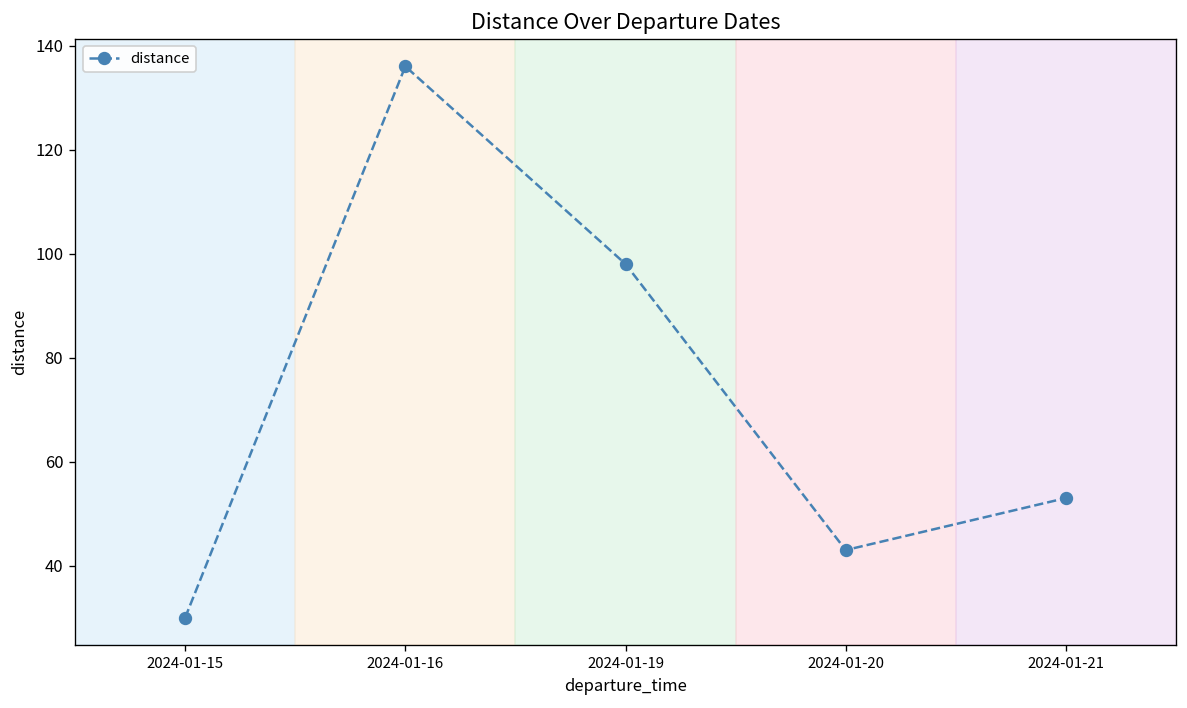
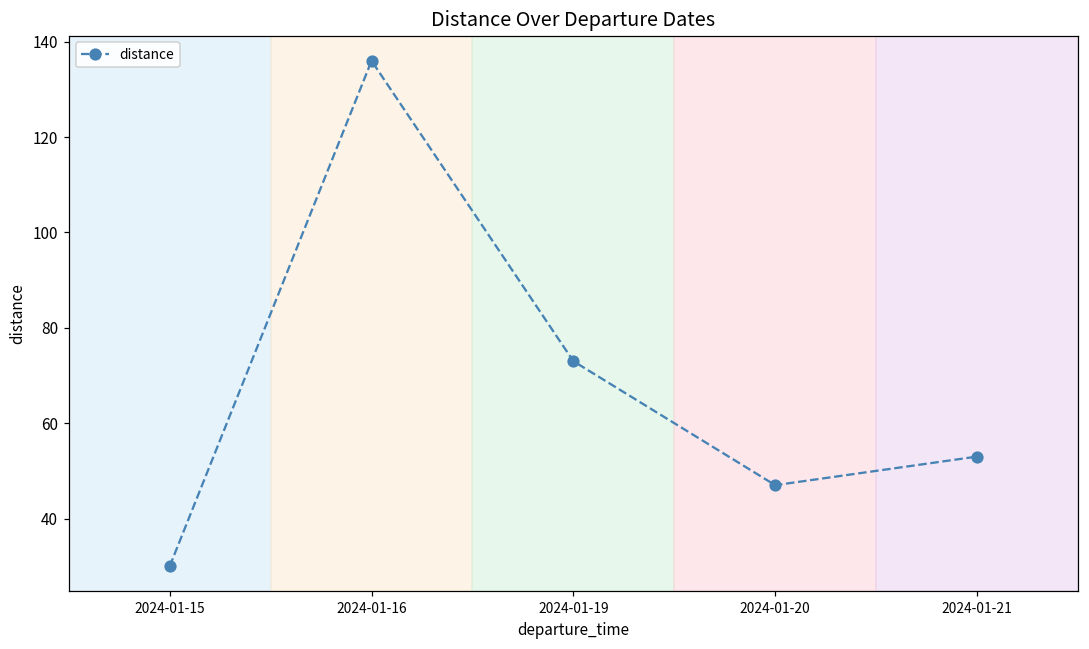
2024-01-19: 98 -> 73
2024-01-20: 43 -> 47
